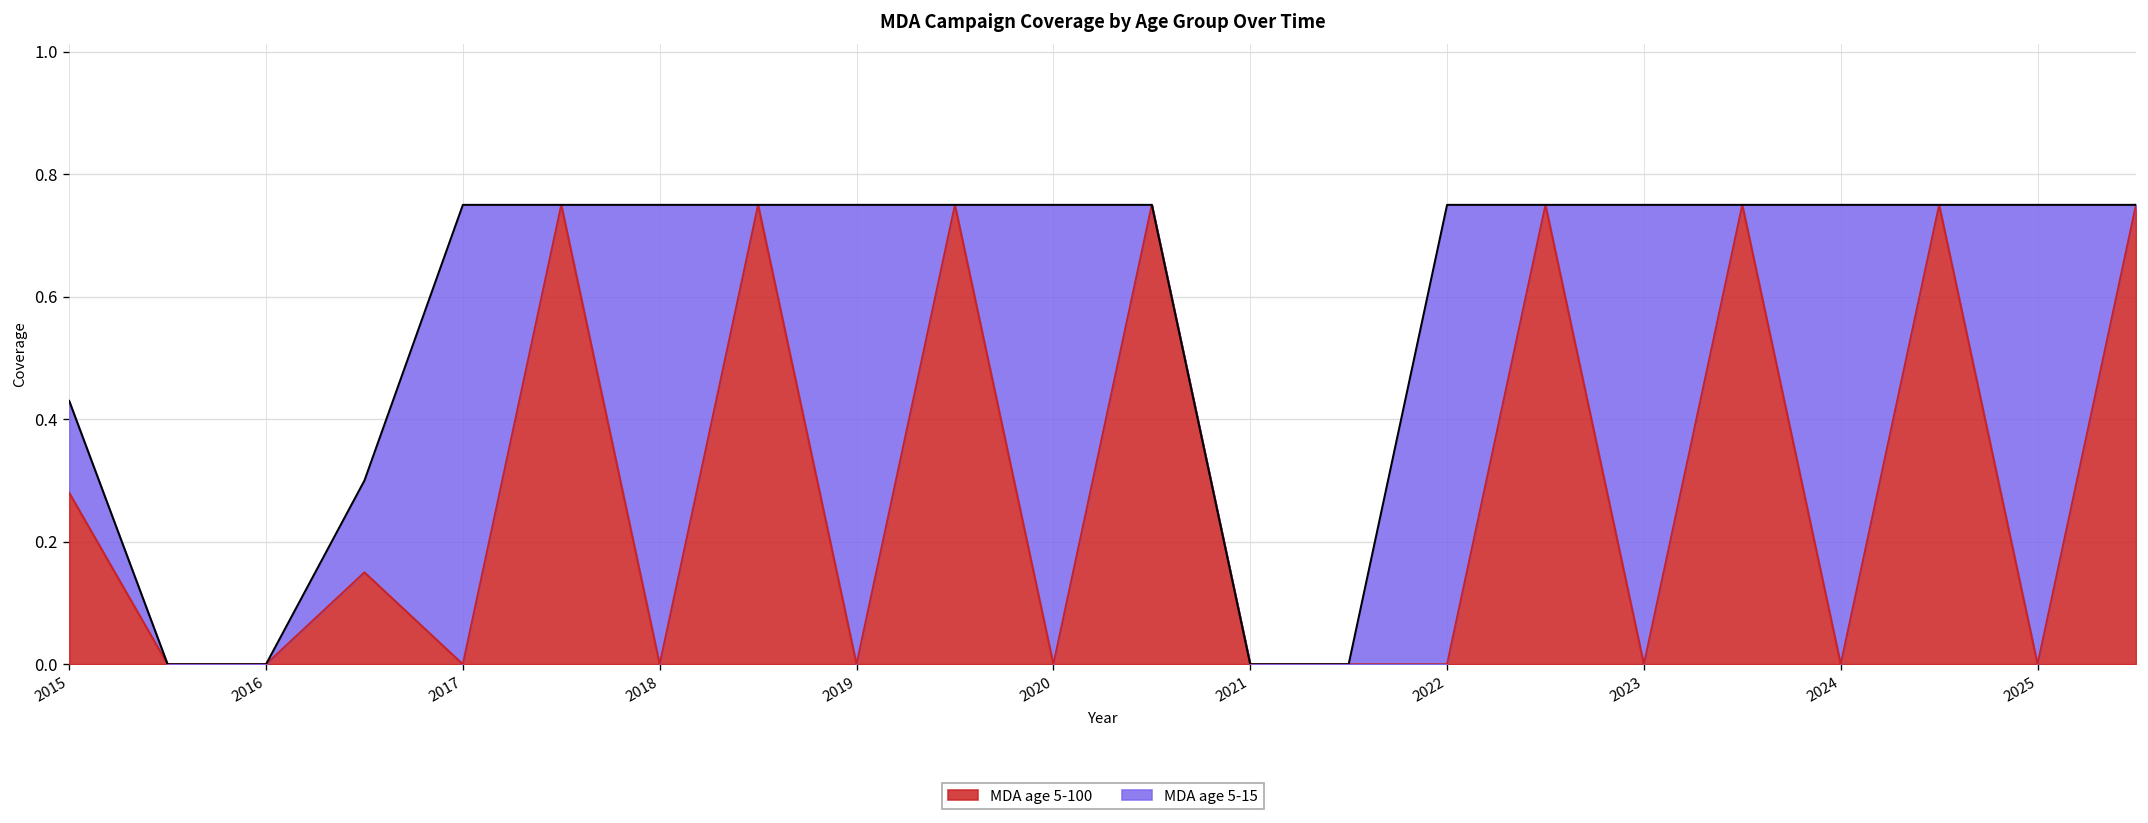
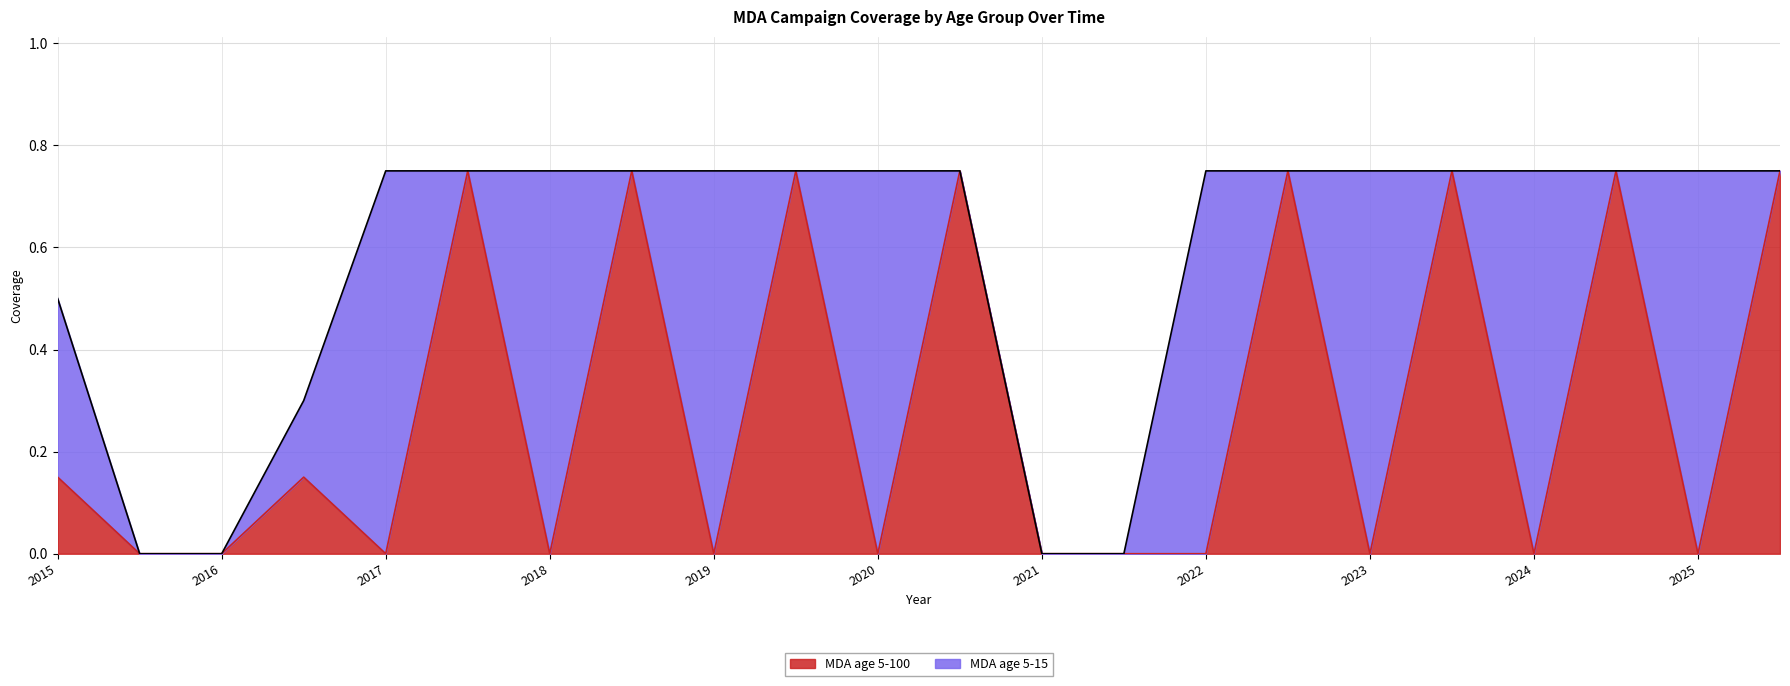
MDA age 5-100, 2015: 0.28 -> 0.15
MDA age 5-15, 2015: 0.15 -> 0.35
